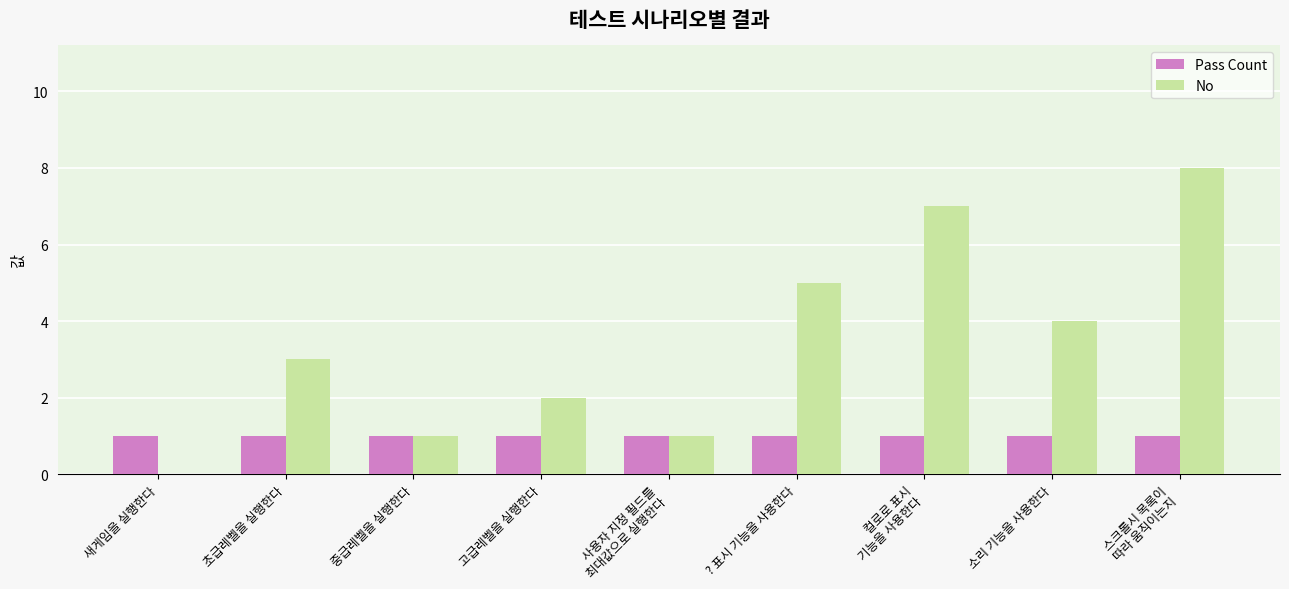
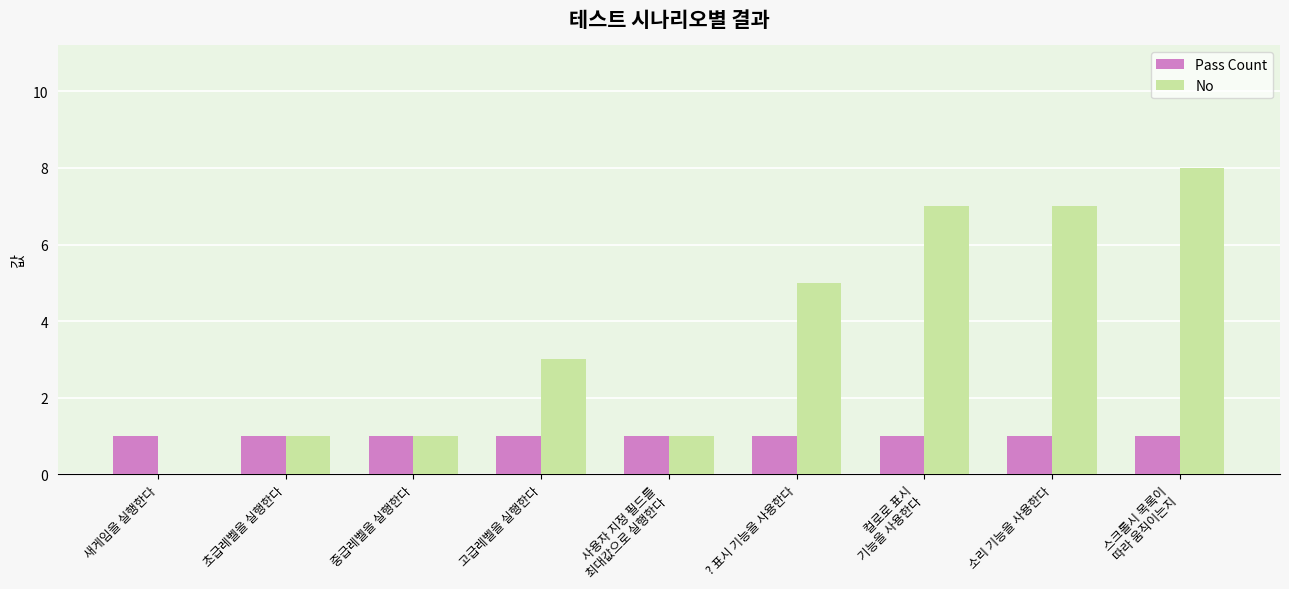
No, 초급레벨을 실행한다: 3 -> 1
No, 고급레벨을 실행한다: 2 -> 3
No, 소리 기능을 사용한다: 4 -> 7
